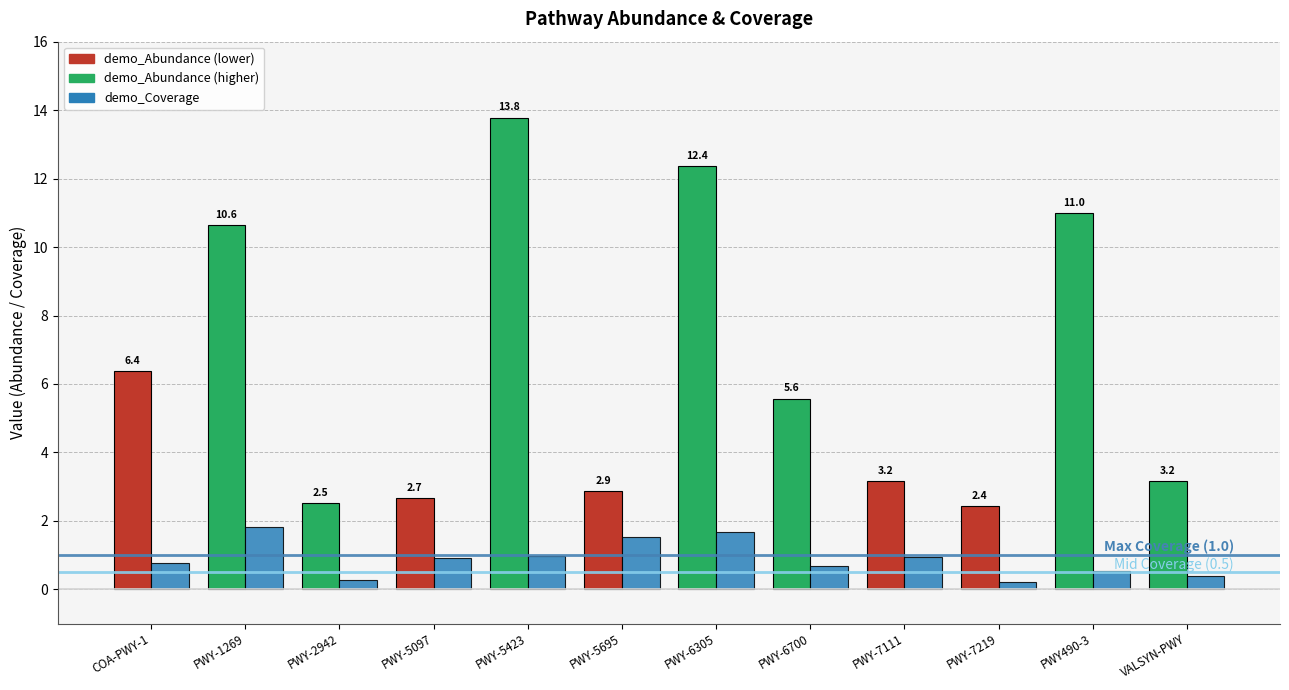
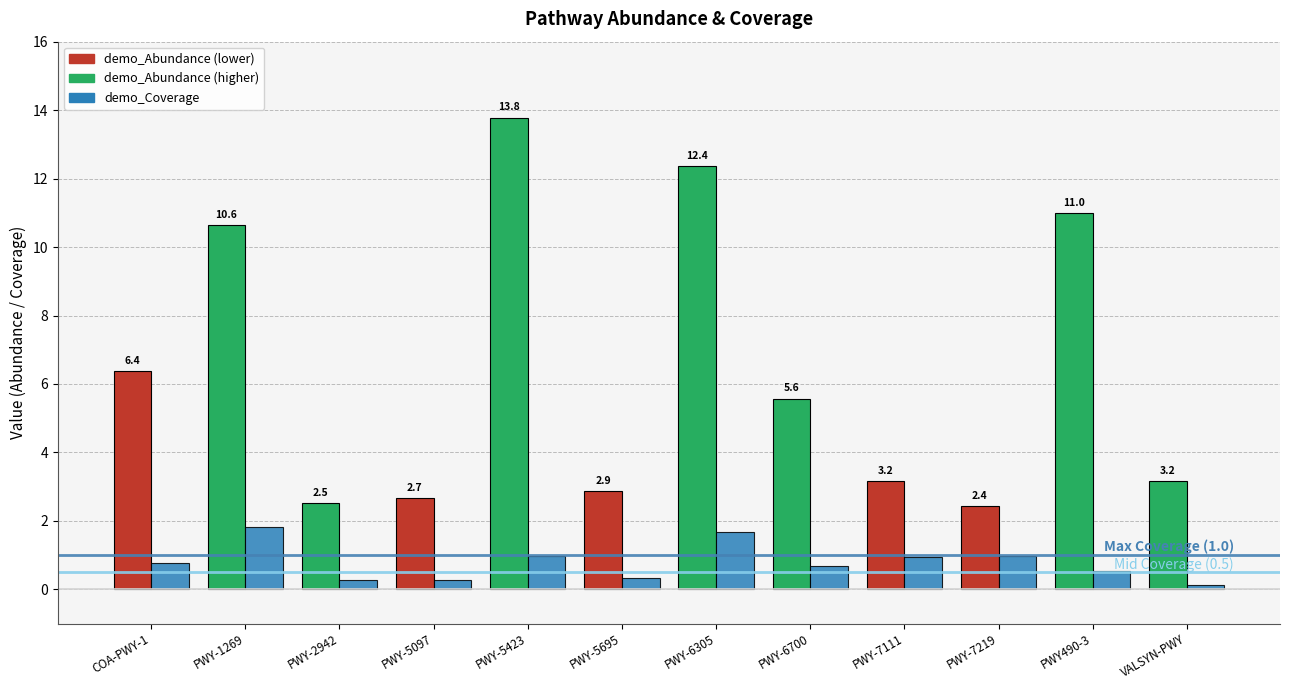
demo_Coverage, PWY-5097: 0.9 -> 0.3
demo_Coverage, PWY-5695: 1.5 -> 0.3
demo_Coverage, PWY-7219: 0.2 -> 1.0
demo_Coverage, VALSYN-PWY: 0.4 -> 0.1
